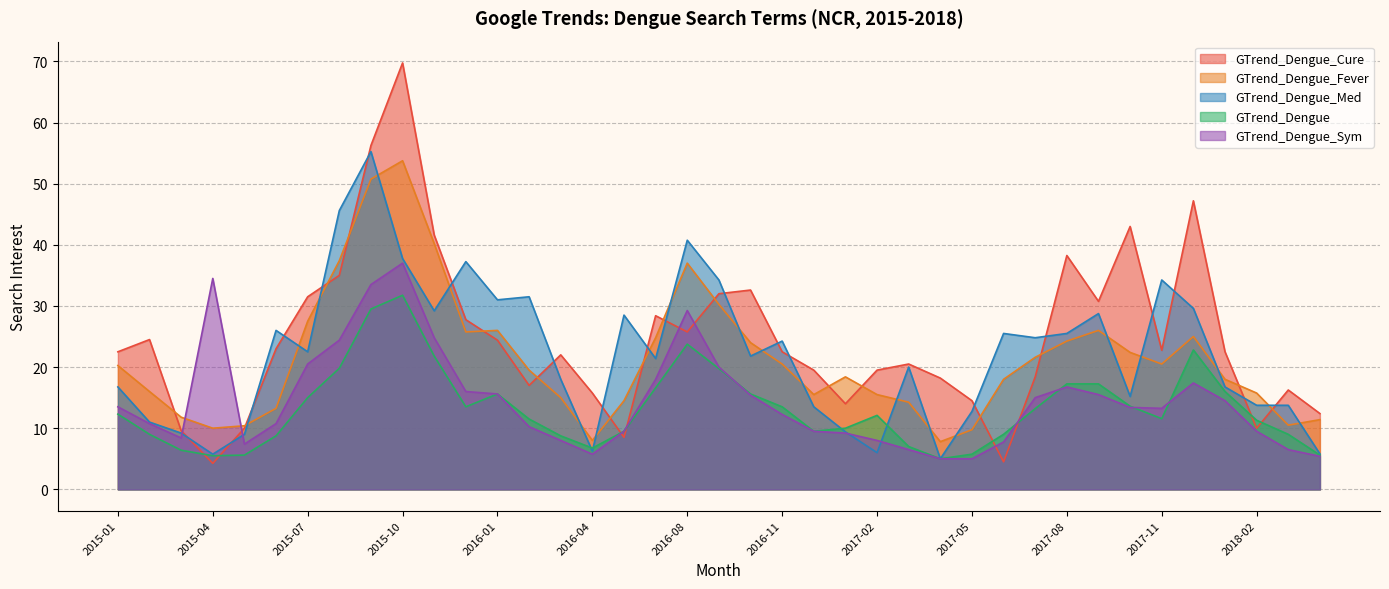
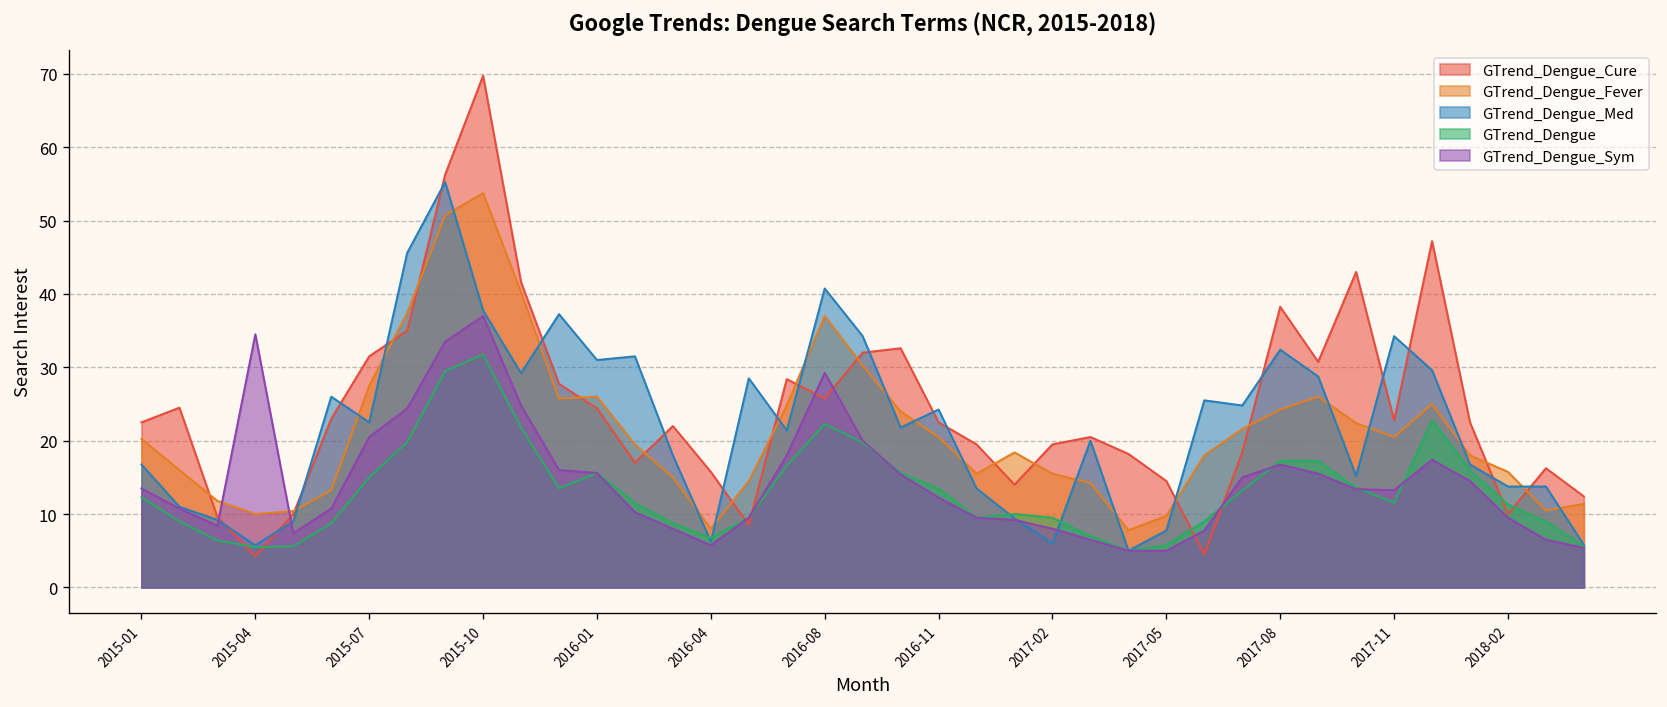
GTrend_Dengue, 2016-08: 24 -> 22
GTrend_Dengue, 2017-02: 12 -> 10
GTrend_Dengue_Med, 2017-05: 13 -> 8
GTrend_Dengue_Med, 2017-08: 26 -> 32
